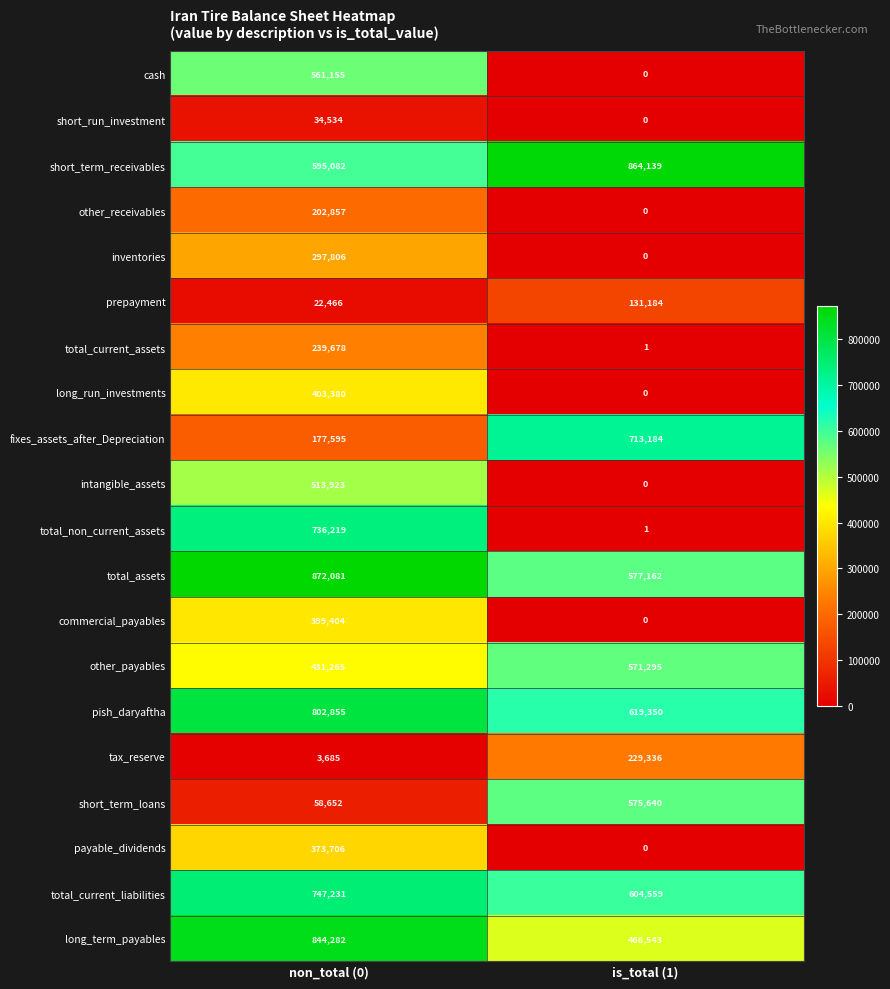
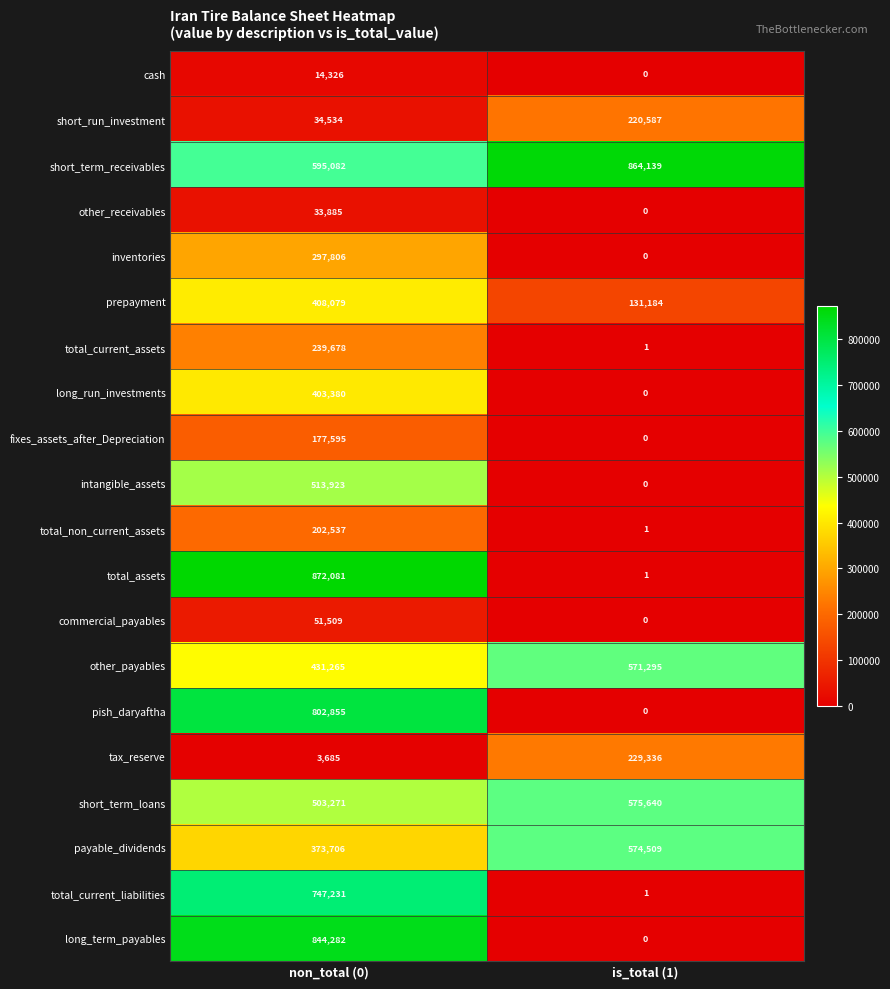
cash, non_total (0): 561,155 -> 14,326
short_run_investment, is_total (1): 0 -> 220,587
other_receivables, non_total (0): 202,857 -> 33,885
prepayment, non_total (0): 22,466 -> 408,079
fixes_assets_after_Depreciation, is_total (1): 713,184 -> 0
total_non_current_assets, non_total (0): 736,219 -> 202,537
total_assets, is_total (1): 577,162 -> 1
commercial_payables, non_total (0): 399,404 -> 51,509
pish_daryaftha, is_total (1): 619,350 -> 0
short_term_loans, non_total (0): 58,652 -> 503,271
payable_dividends, is_total (1): 0 -> 574,509
total_current_liabilities, is_total (1): 604,559 -> 1
long_term_payables, is_total (1): 466,543 -> 0
